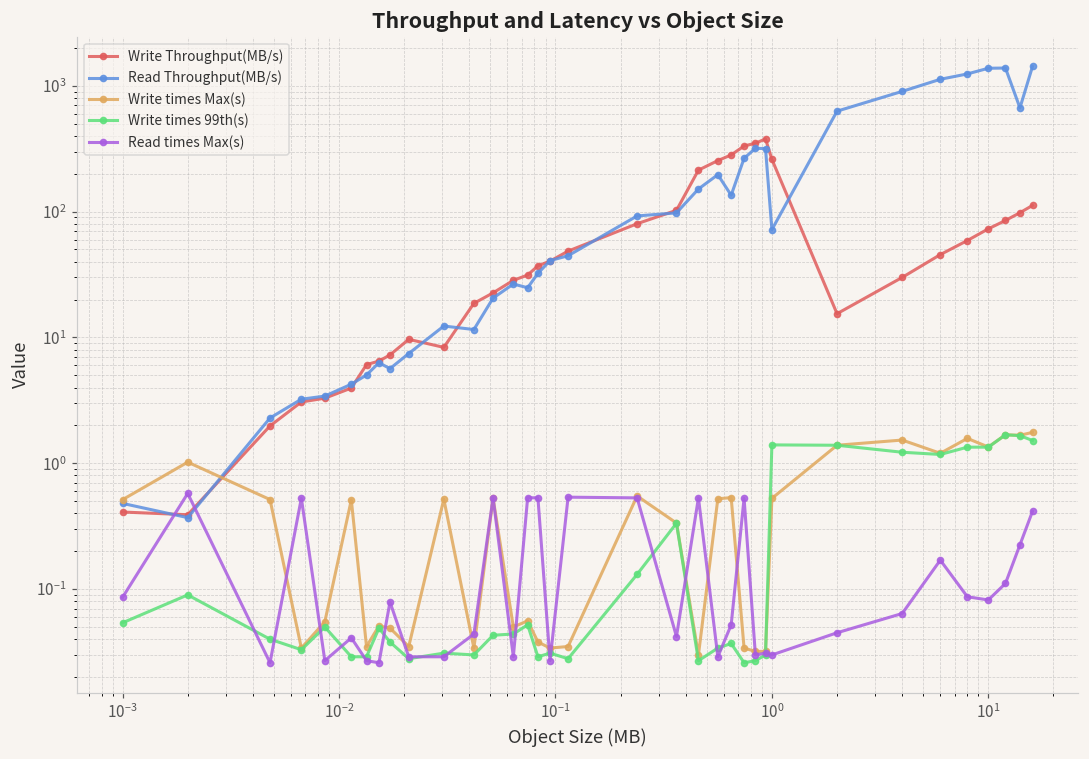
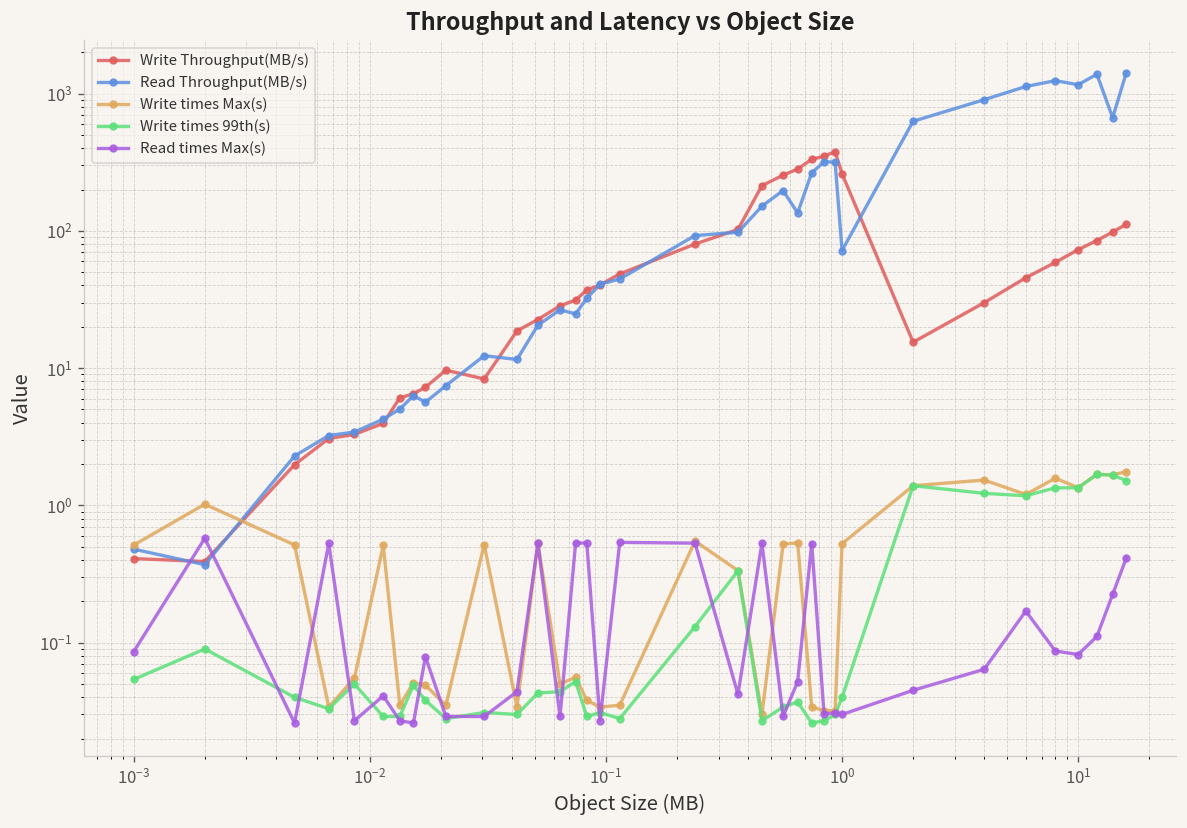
Write times 99th(s), 10^0: 1.4 -> 0.04
Read Throughput(MB/s), 10^1: 1400 -> 1200
